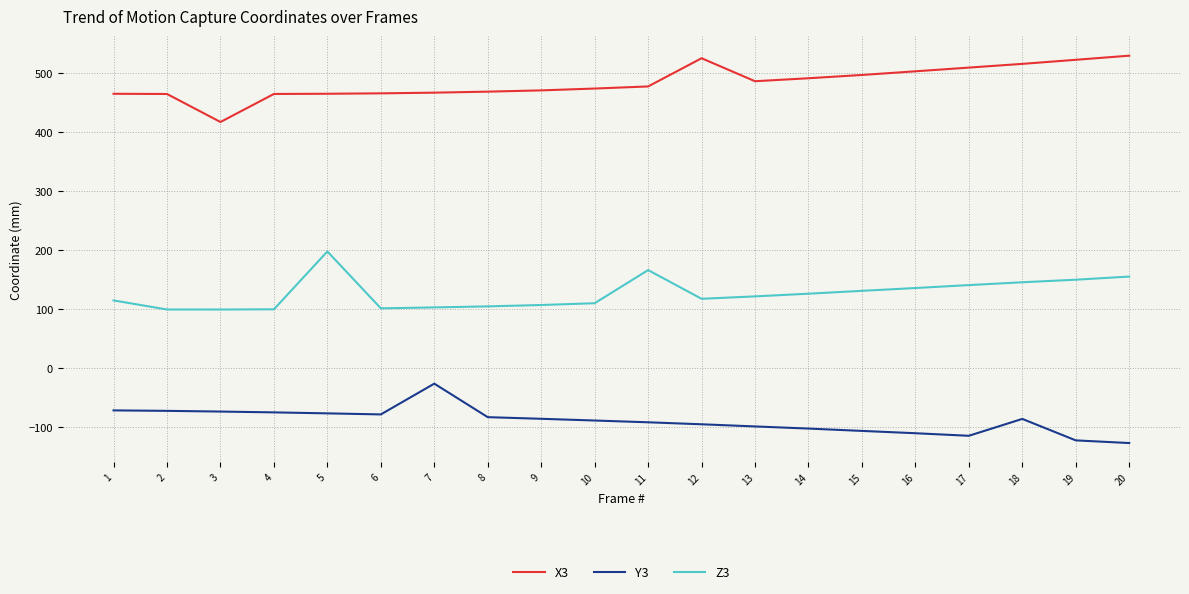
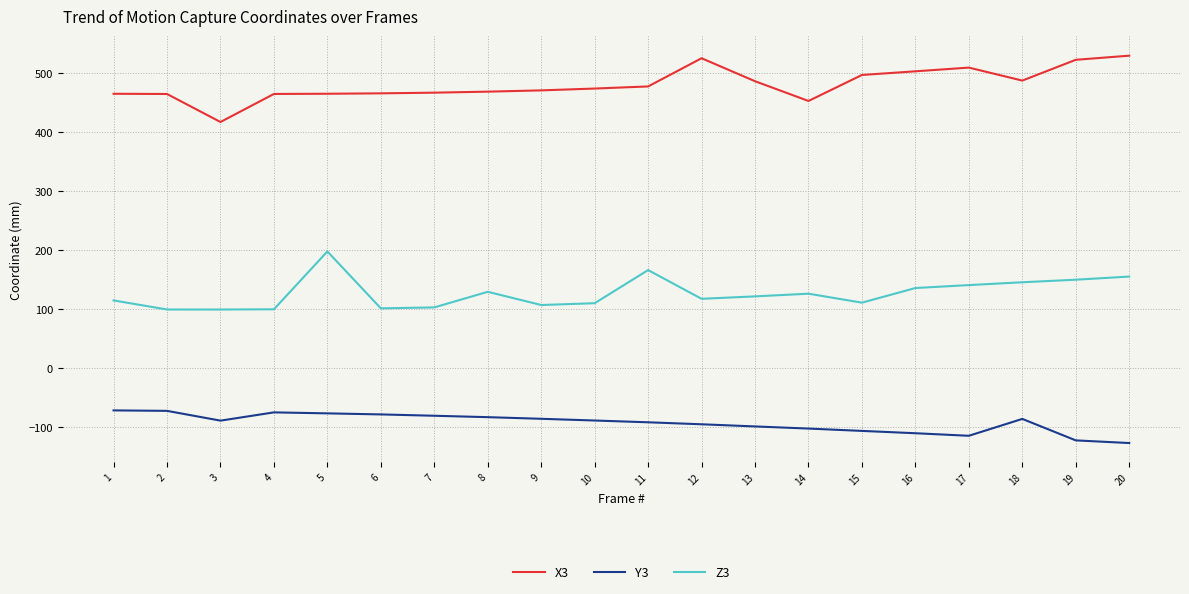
Y3, 3: -70 -> -90
Y3, 7: -30 -> -80
Z3, 8: 100 -> 130
X3, 14: 490 -> 450
Z3, 15: 130 -> 110
X3, 18: 520 -> 490
